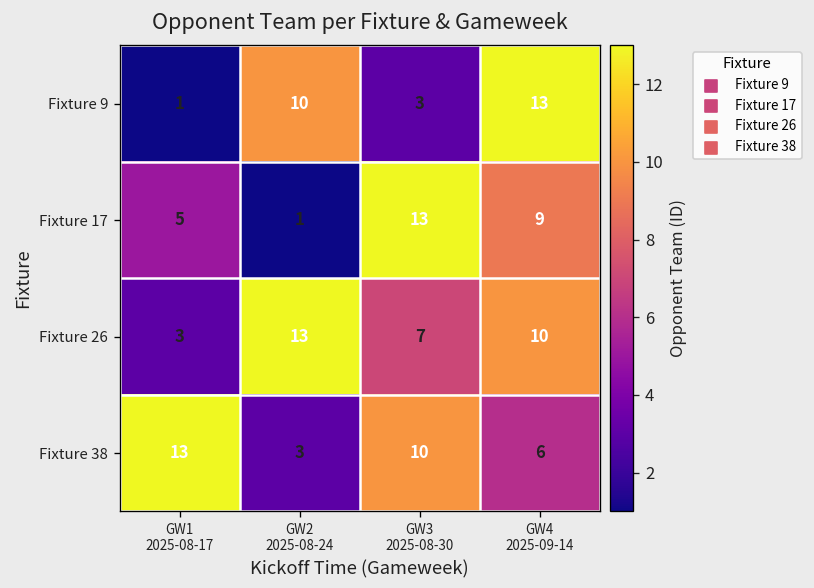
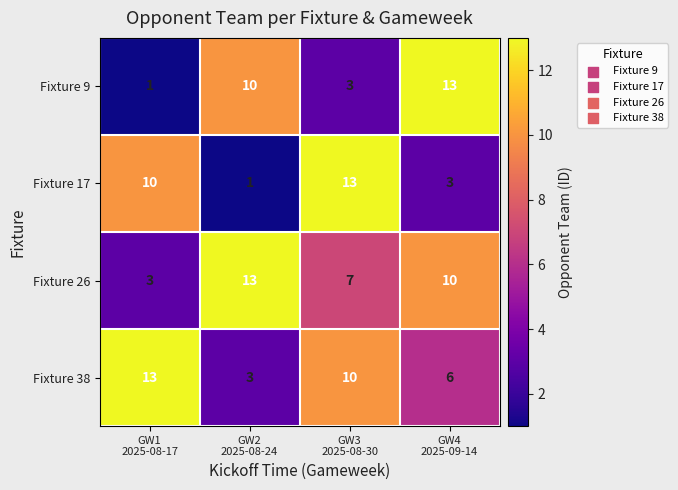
Fixture 17, GW1 2025-08-17: 5 -> 10
Fixture 17, GW4 2025-09-14: 9 -> 3
